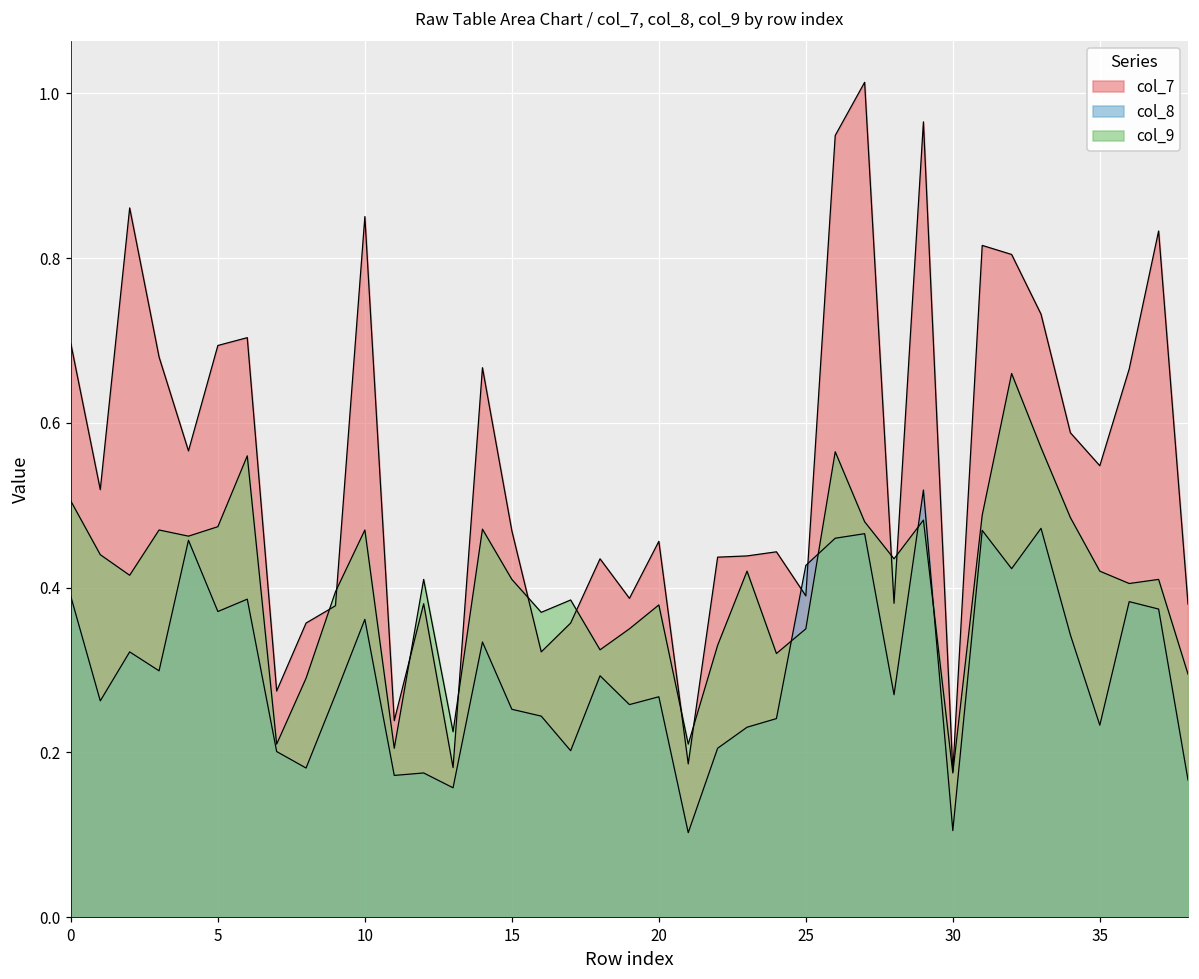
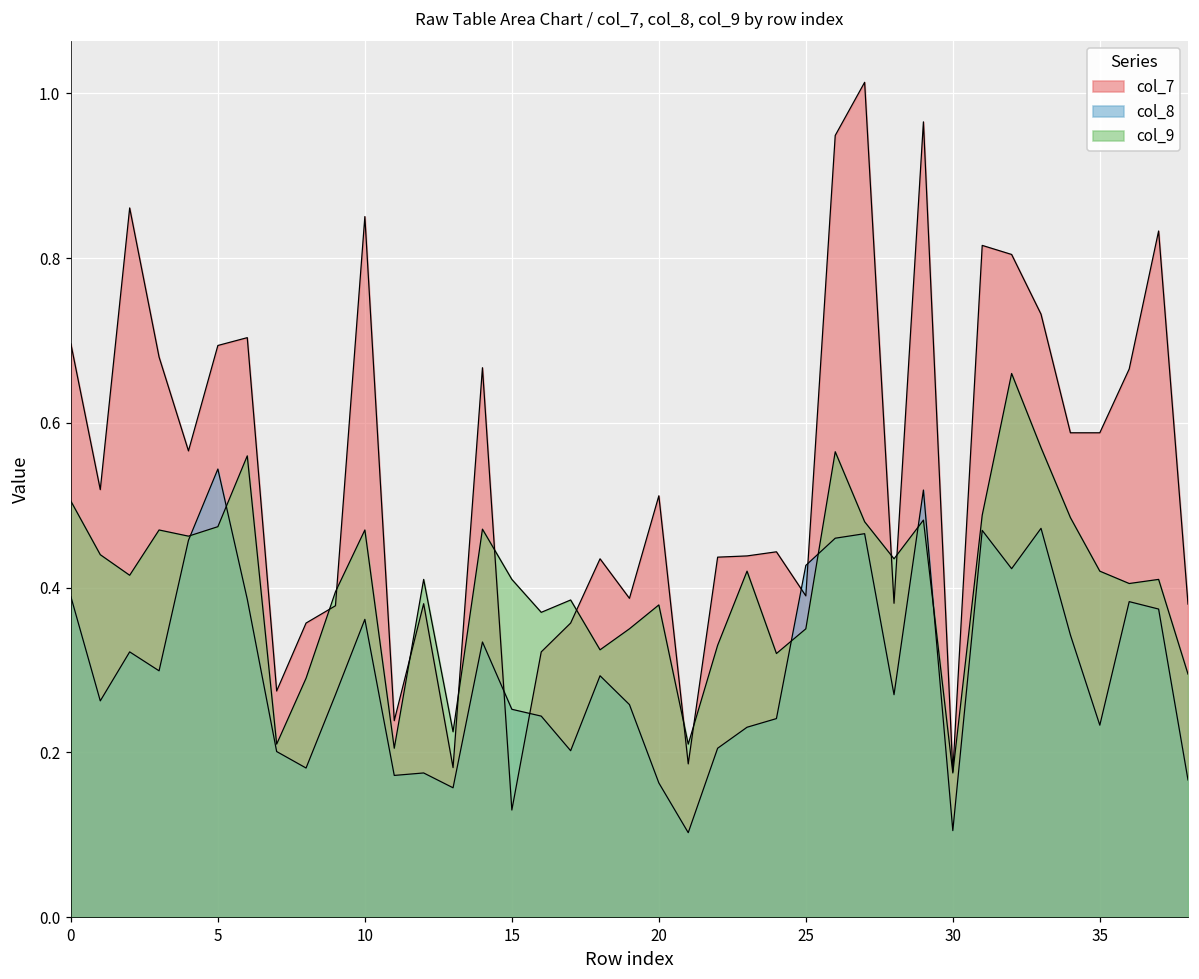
col_8, 5: 0.37 -> 0.54
col_7, 15: 0.47 -> 0.13
col_7, 20: 0.46 -> 0.51
col_8, 20: 0.27 -> 0.16
col_7, 35: 0.55 -> 0.59
